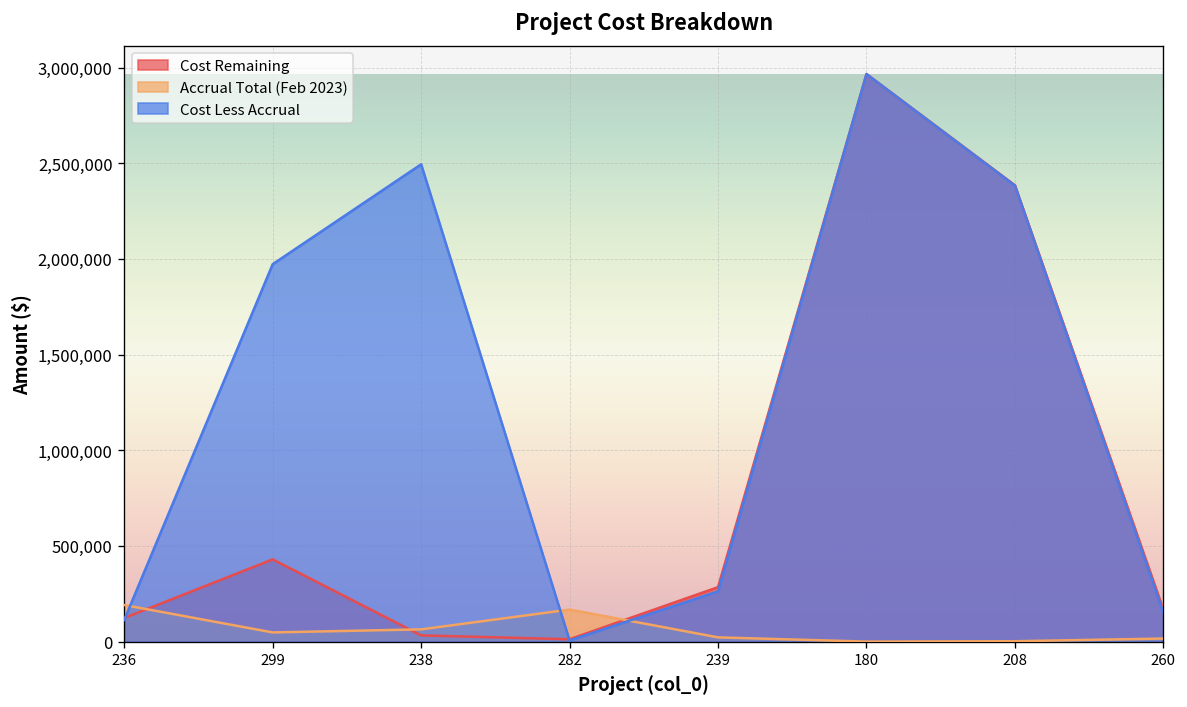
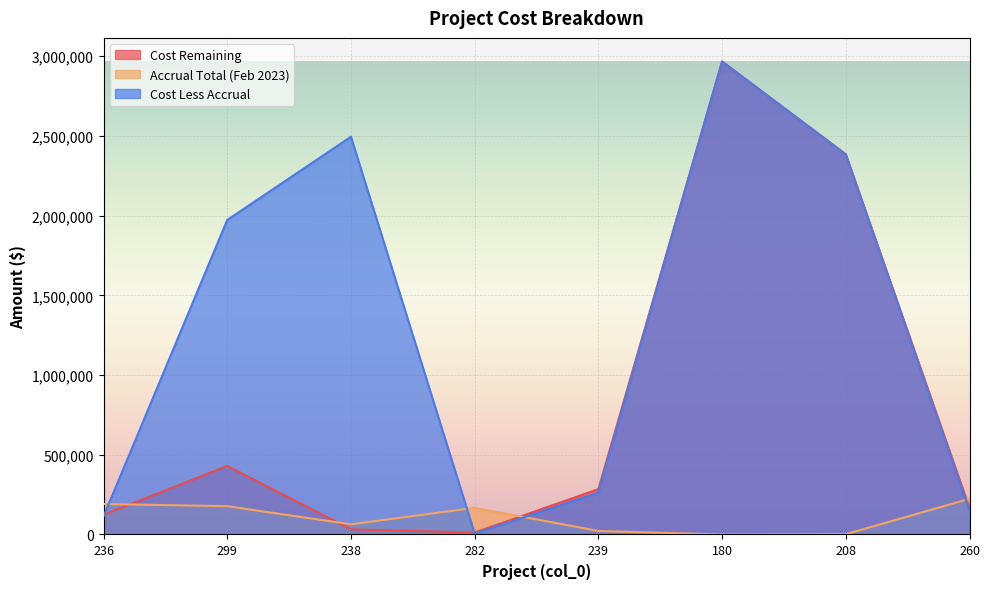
Accrual Total (Feb 2023), 299: 50,000 -> 180,000
Accrual Total (Feb 2023), 260: 20,000 -> 220,000
